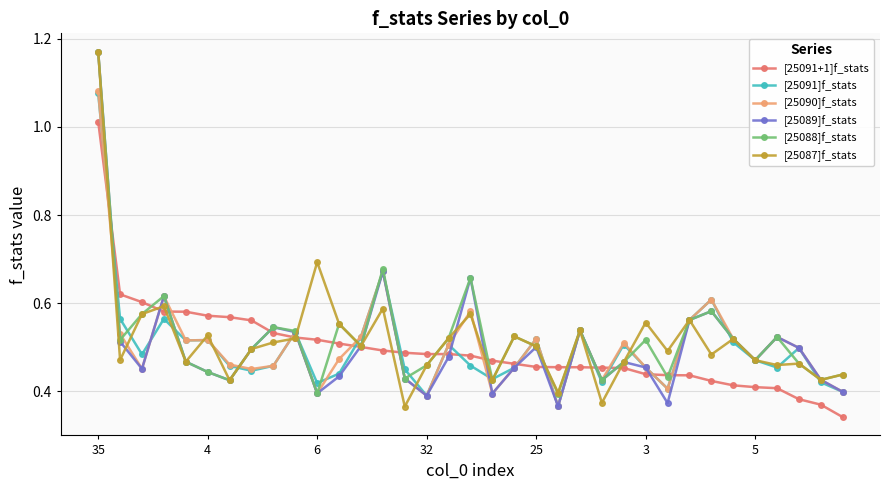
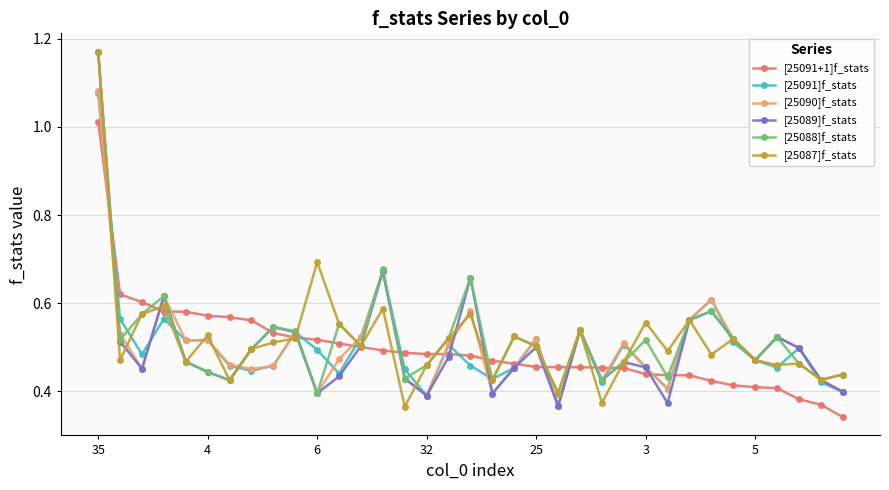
[25091]f_stats, 6: 0.42 -> 0.49
